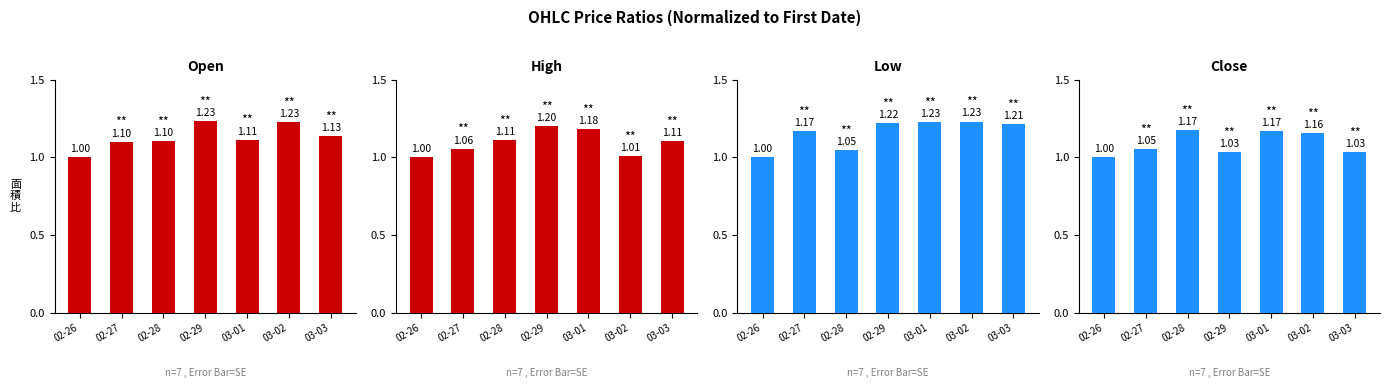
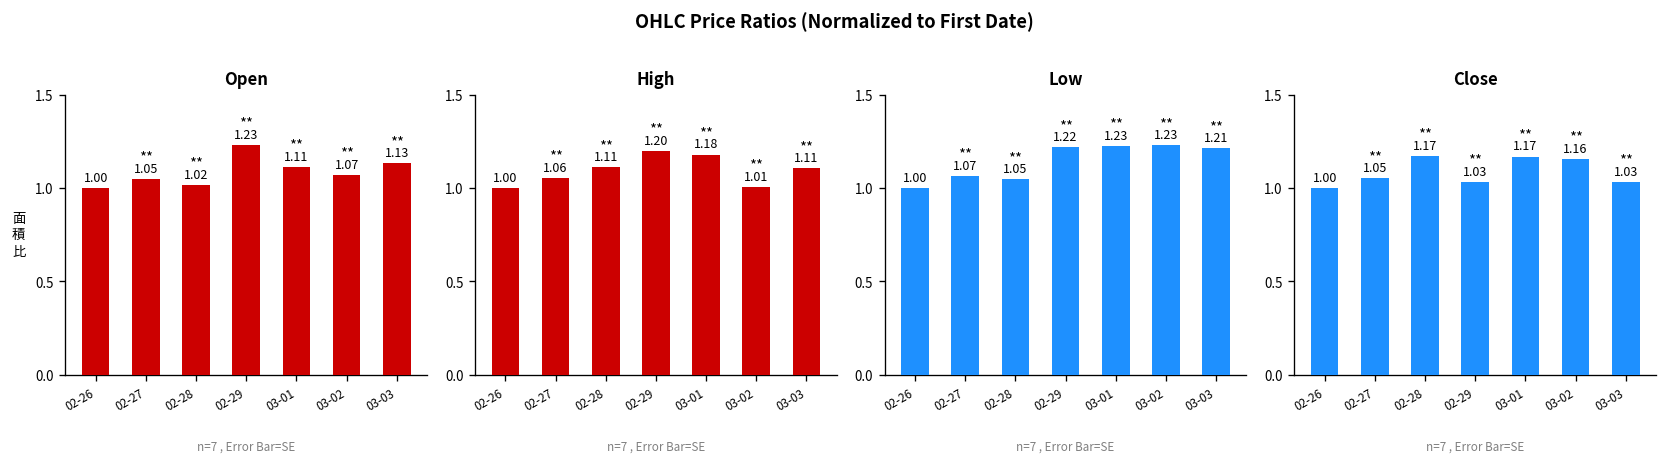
Open, 02-27: 1.10 -> 1.05
Open, 02-28: 1.10 -> 1.02
Open, 03-02: 1.23 -> 1.07
Low, 02-27: 1.17 -> 1.07
